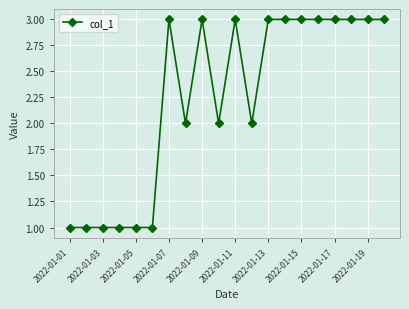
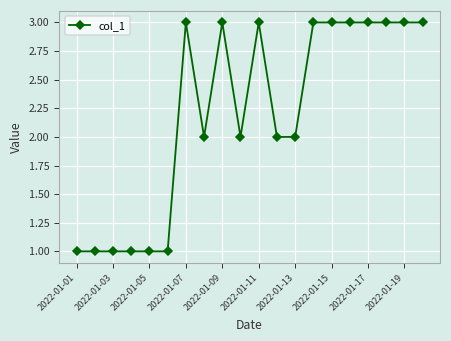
2022-01-13: 3 -> 2
